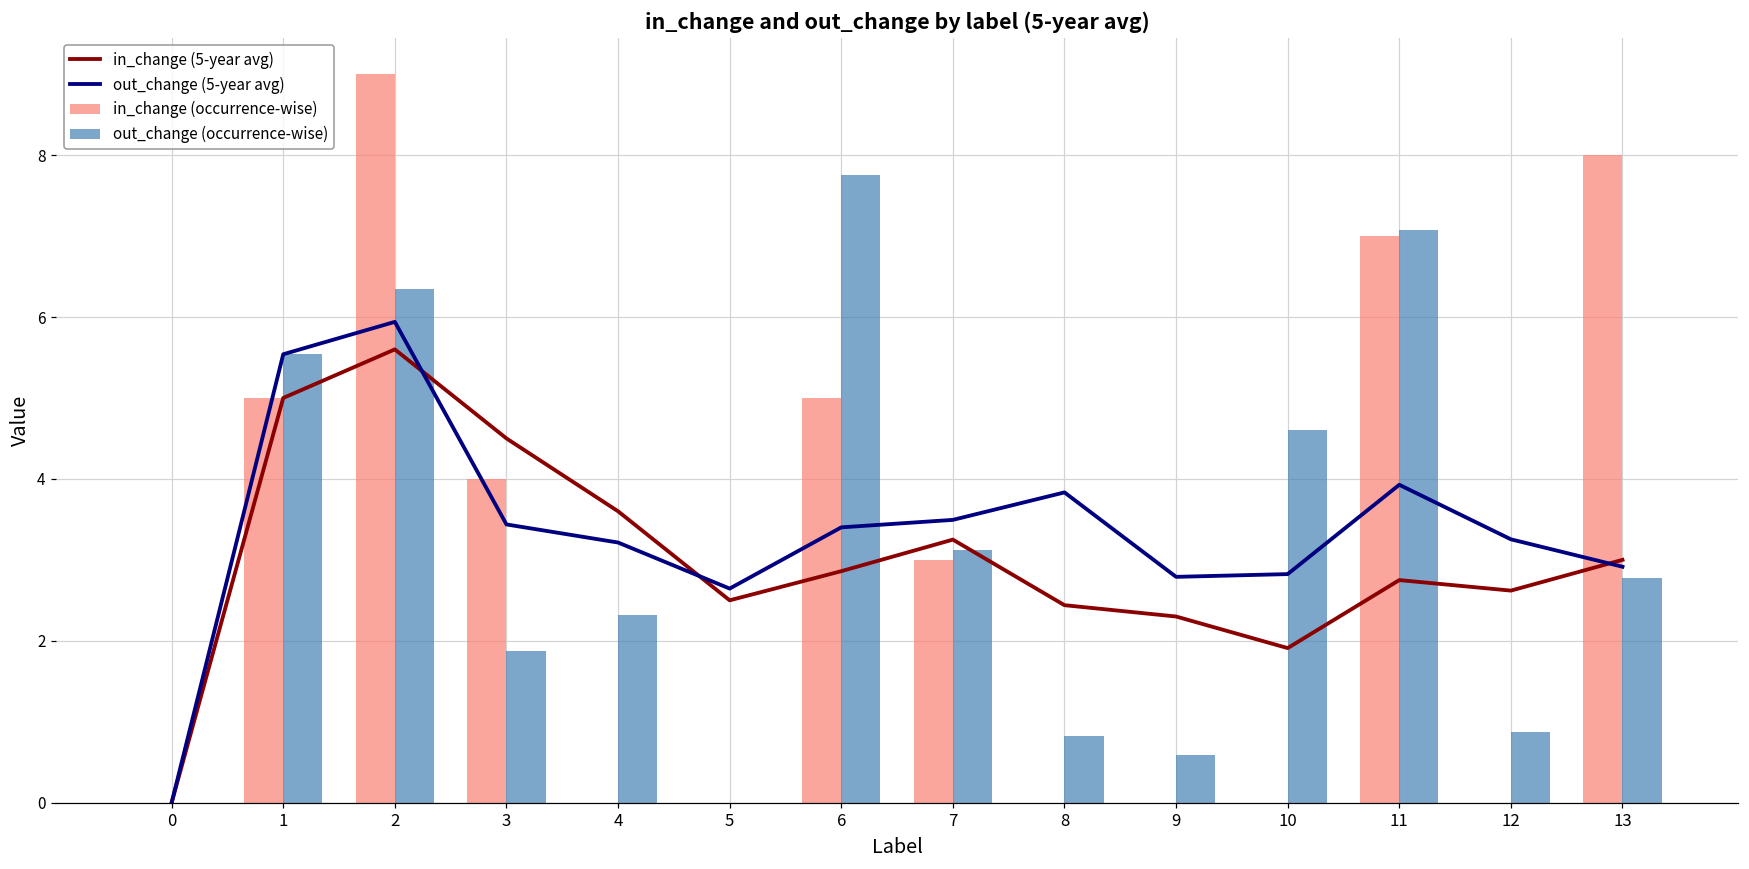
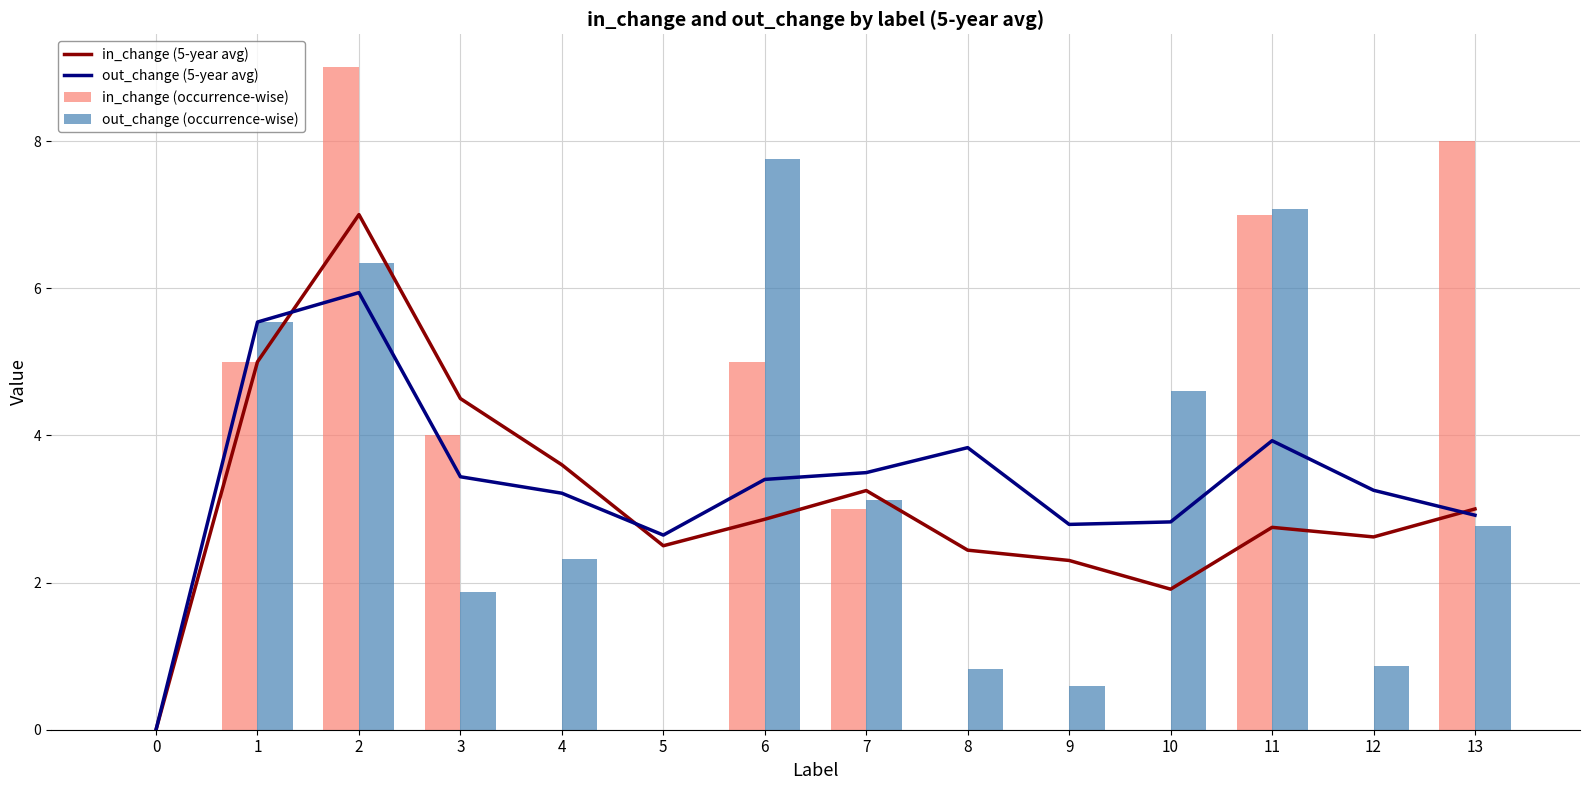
in_change (5-year avg), 2: 5.6 -> 7.0
